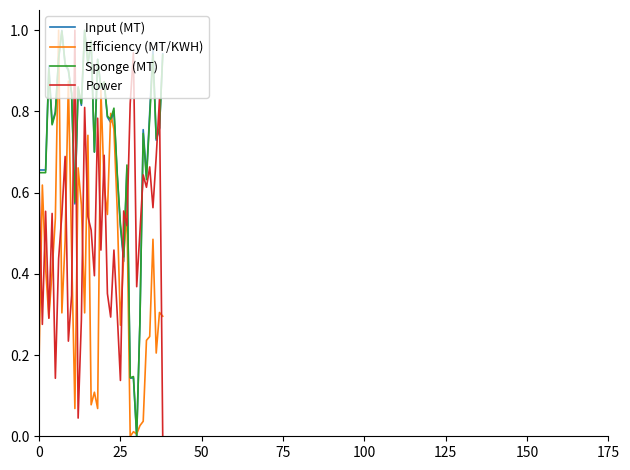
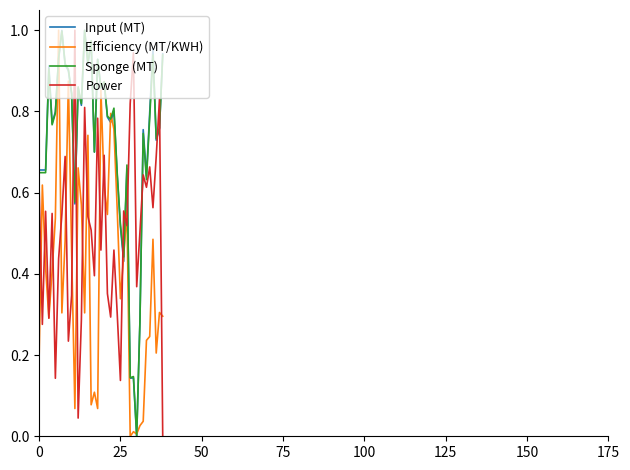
Efficiency (MT/KWH), 25: 0.27 -> 0.34
